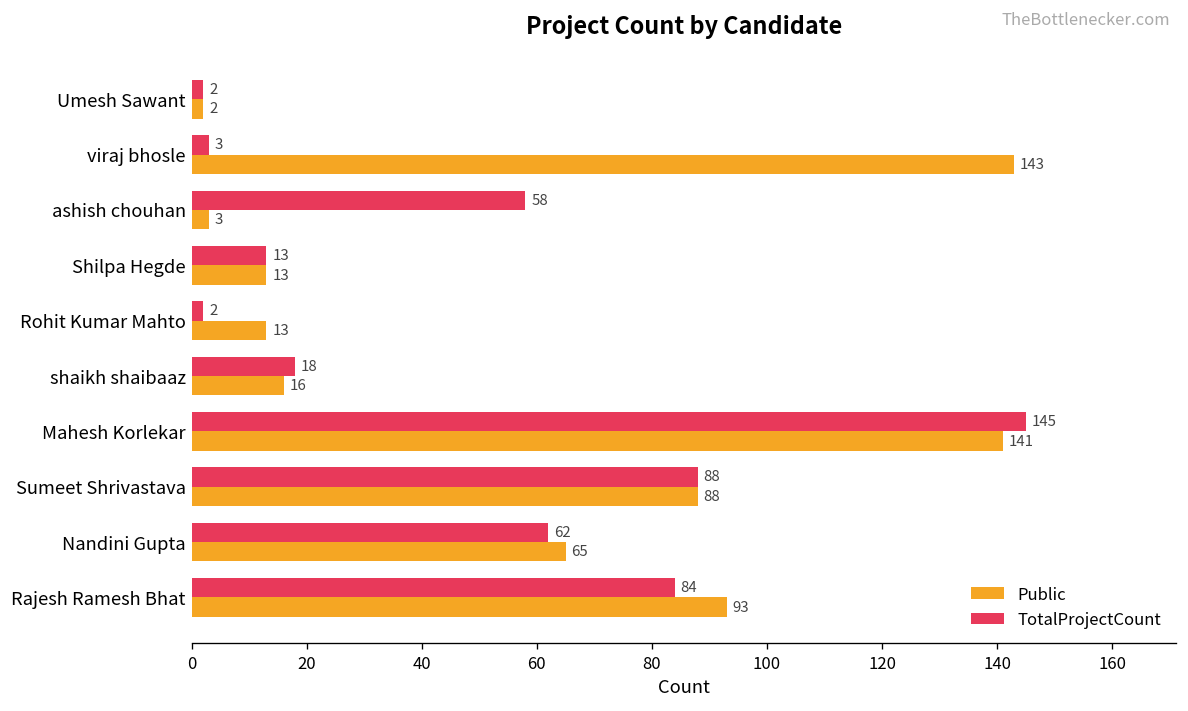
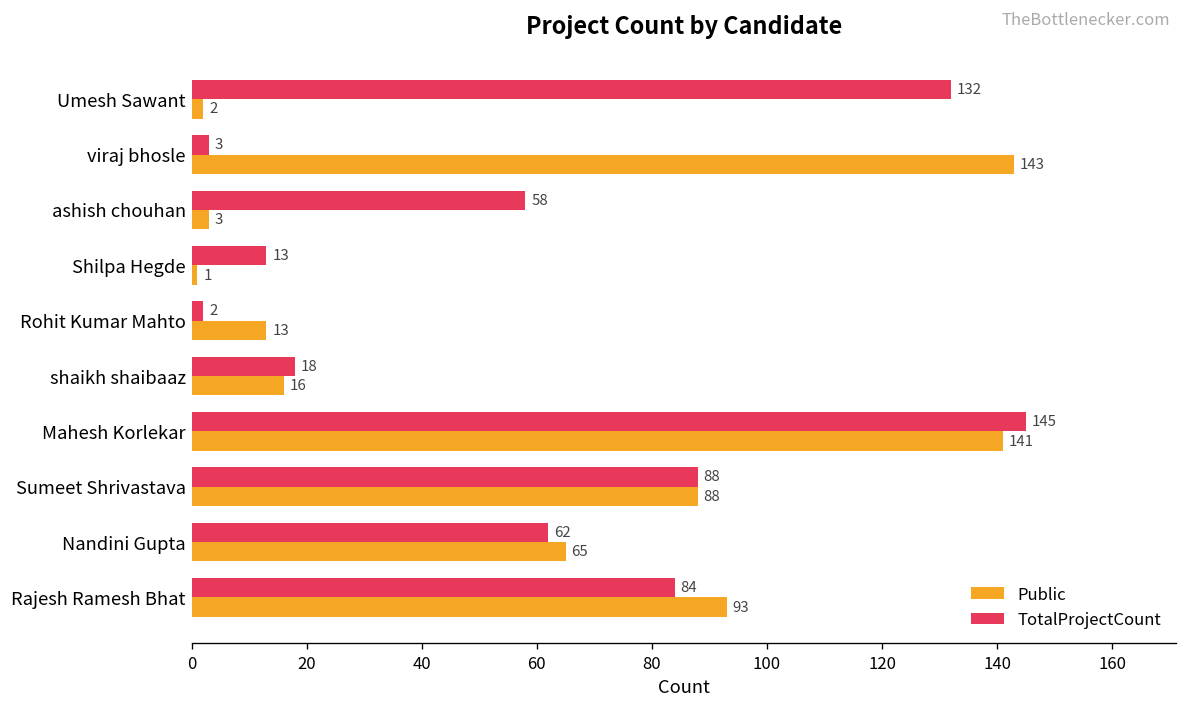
TotalProjectCount, Umesh Sawant: 2 -> 132
Public, Shilpa Hegde: 13 -> 1
